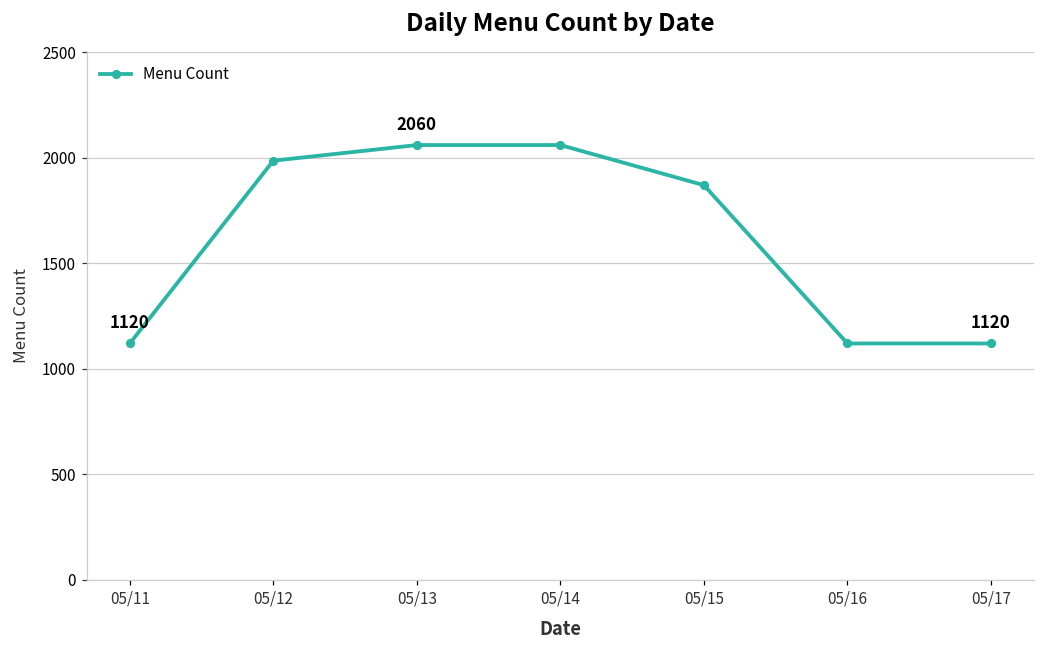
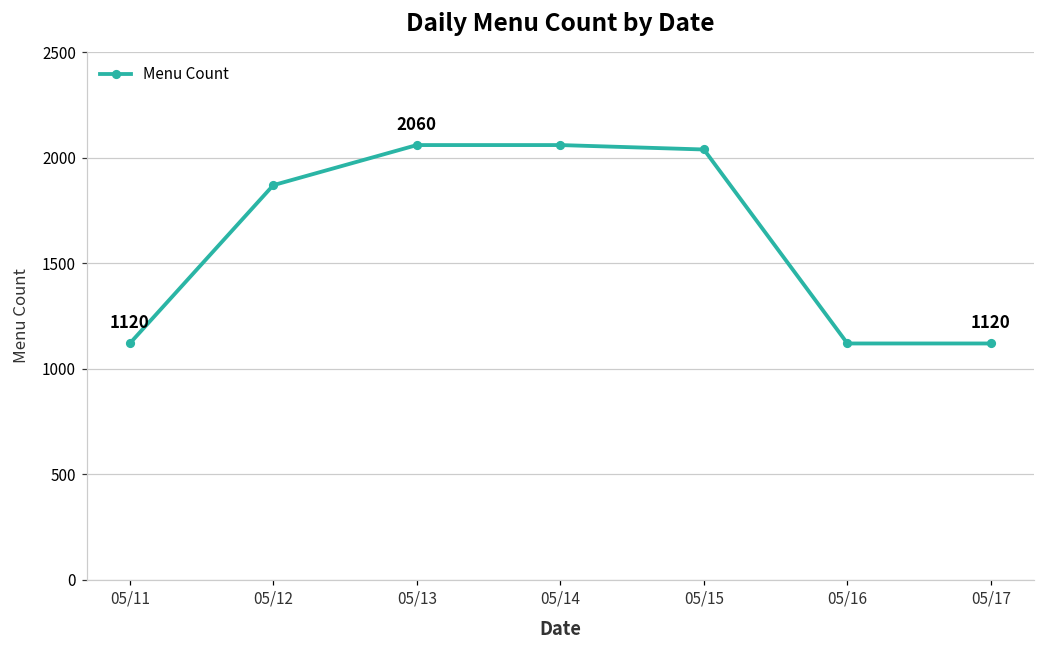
05/12: 1990 -> 1870
05/15: 1870 -> 2040
